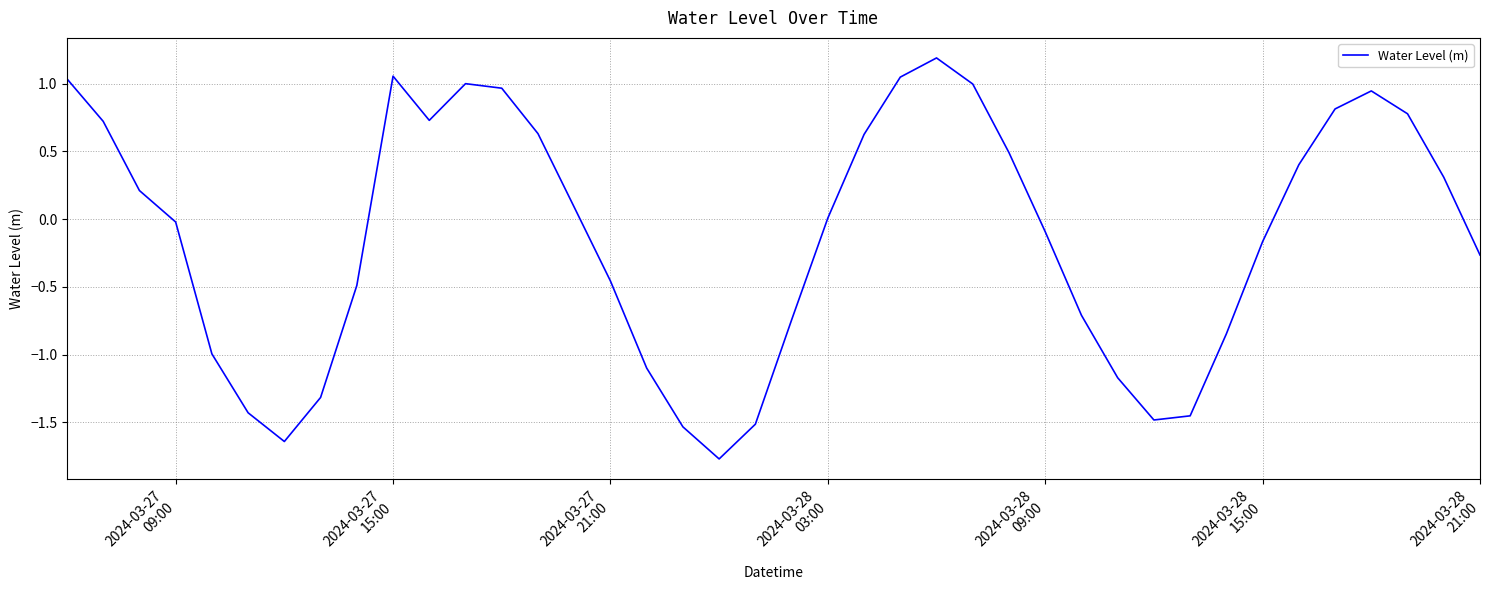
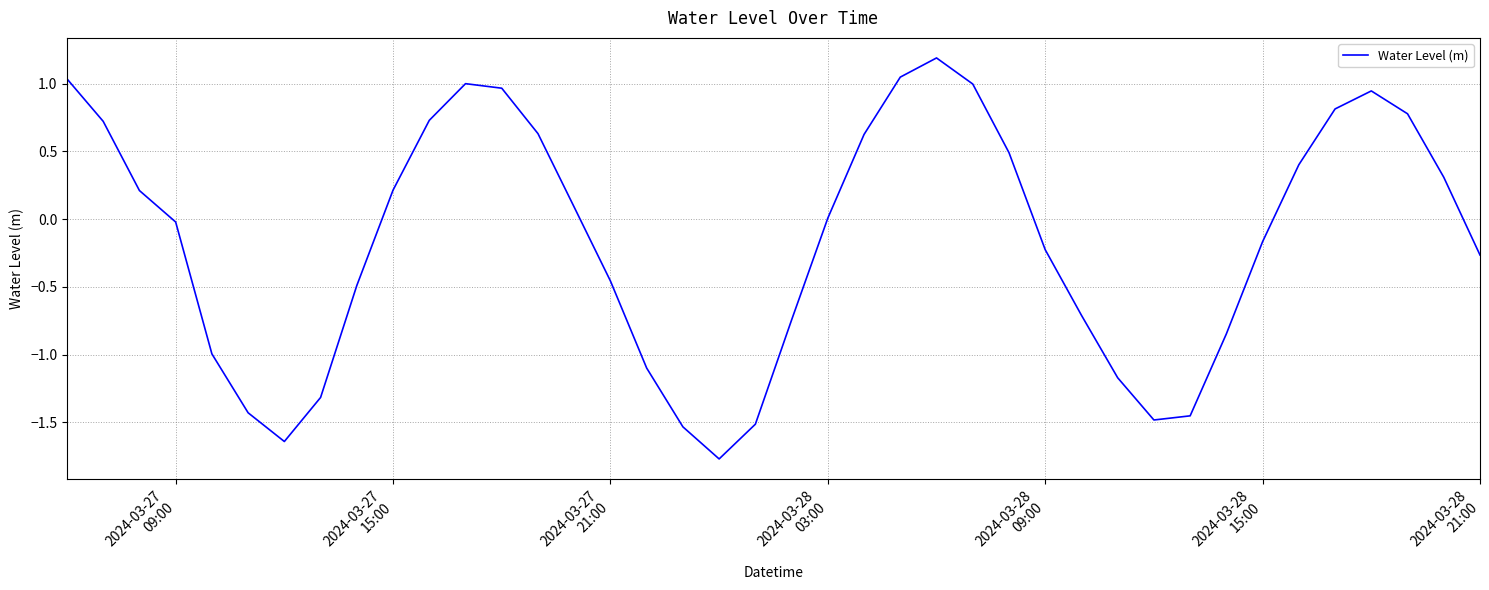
2024-03-27 15:00: 1.05 -> 0.21
2024-03-28 09:00: -0.09 -> -0.23
